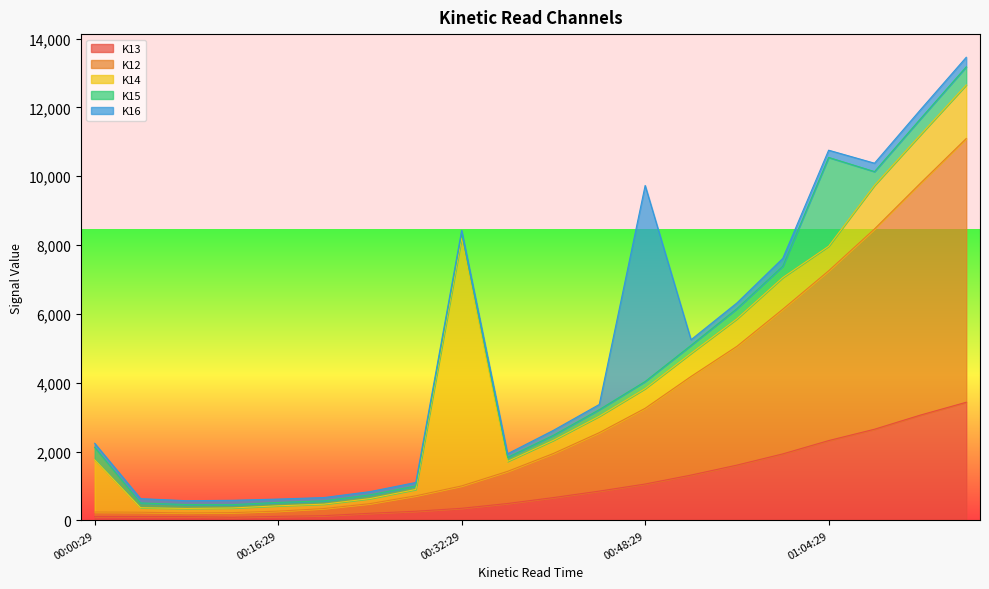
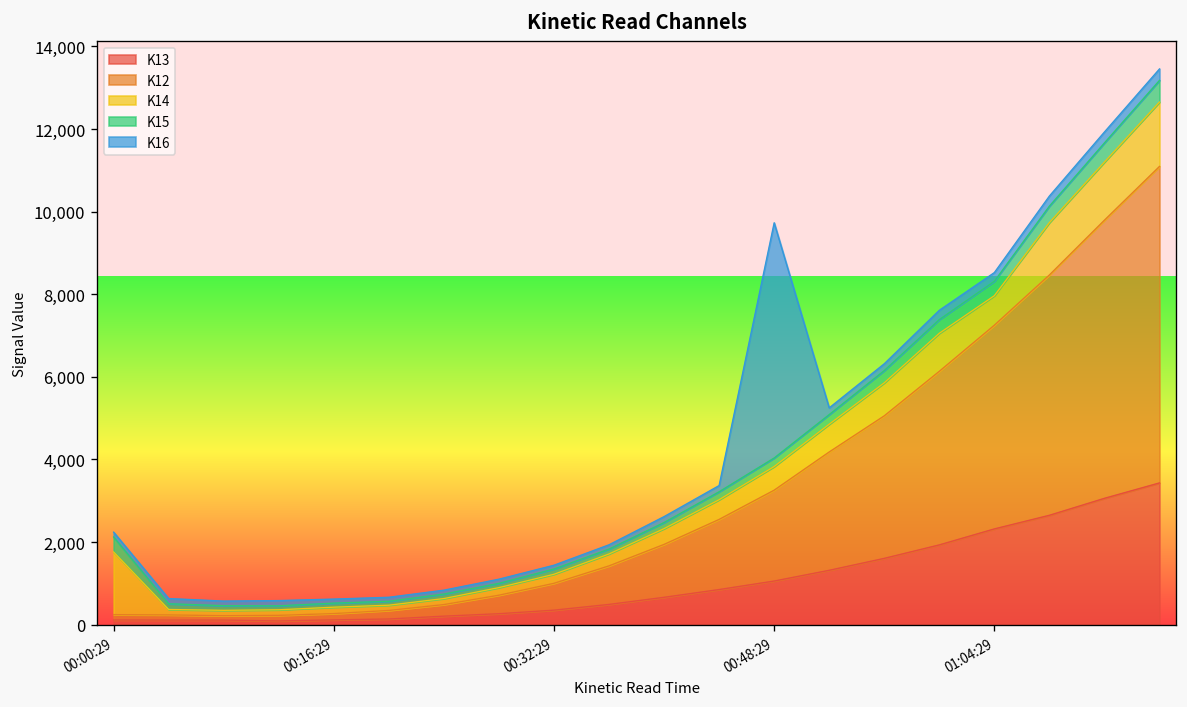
K14, 00:32:29: 7,200 -> 200
K15, 01:04:29: 2,600 -> 400
